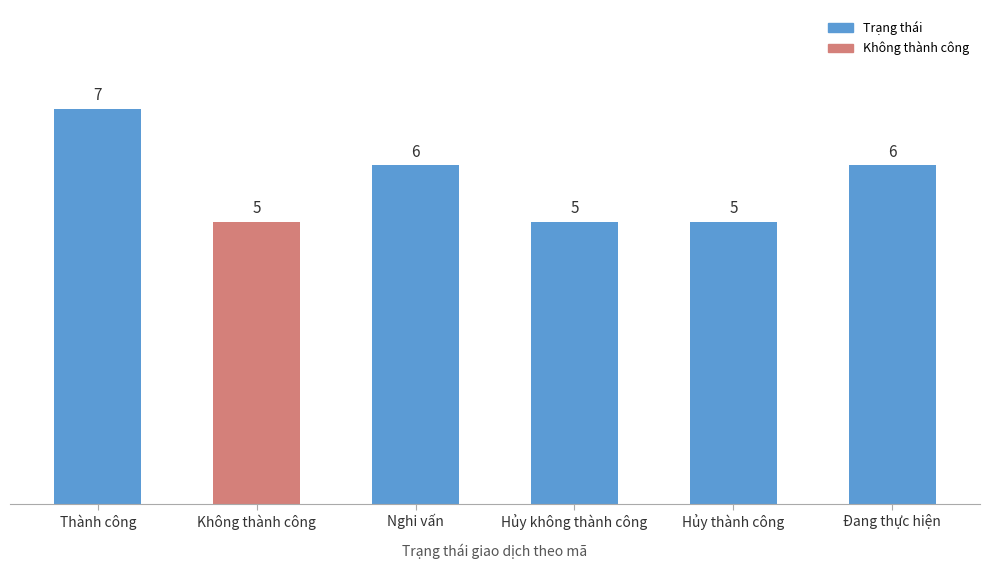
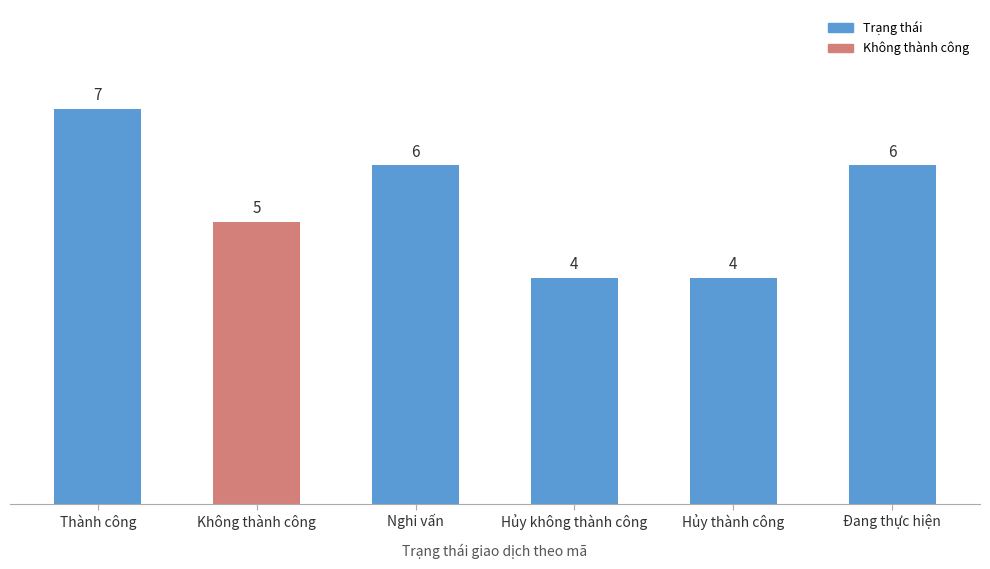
Hủy không thành công: 5 -> 4
Hủy thành công: 5 -> 4
